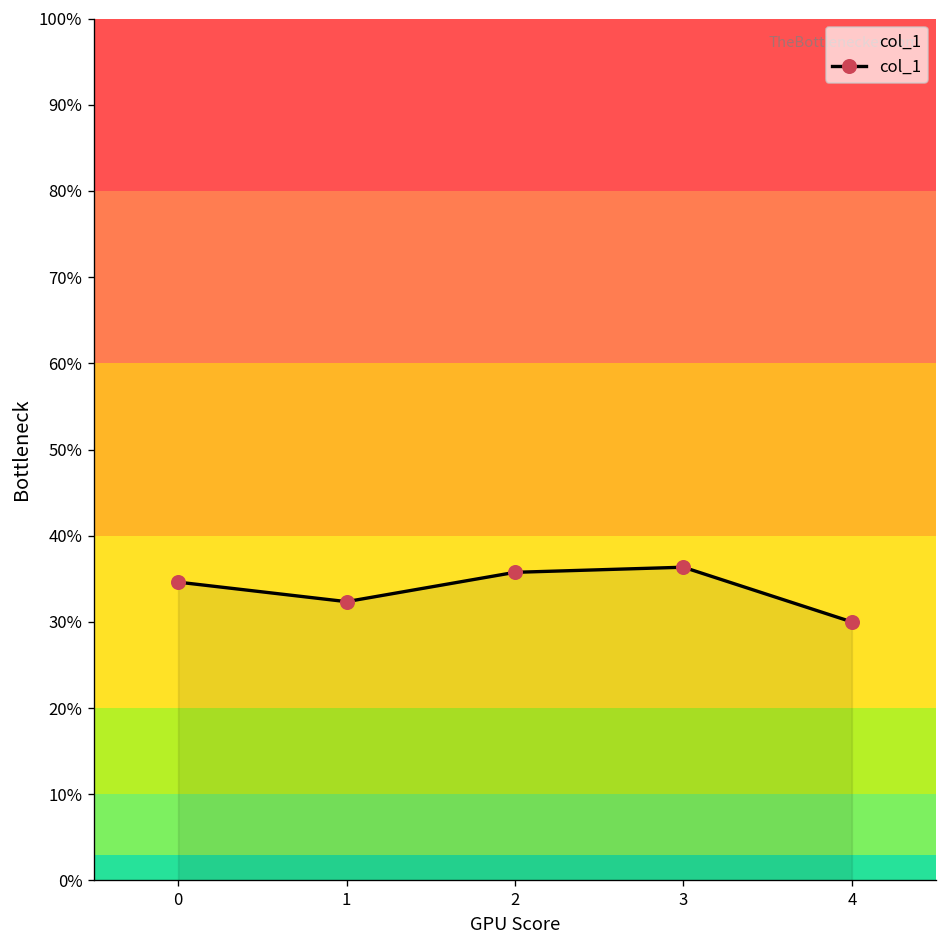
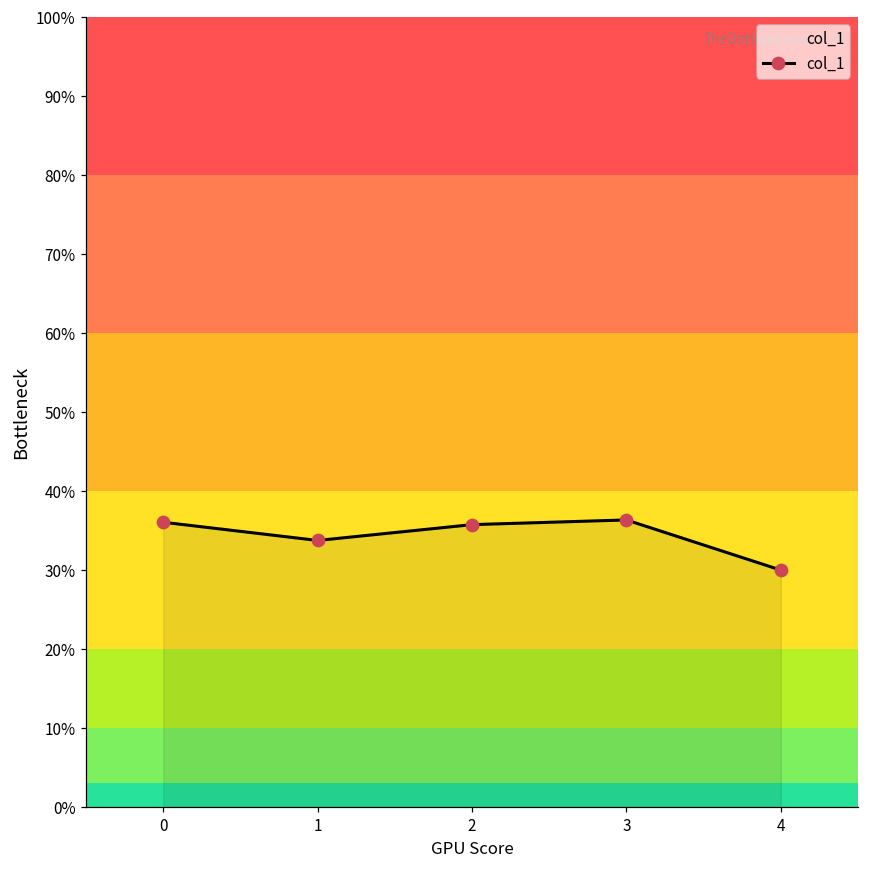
0: 35% -> 36%
1: 32% -> 34%
